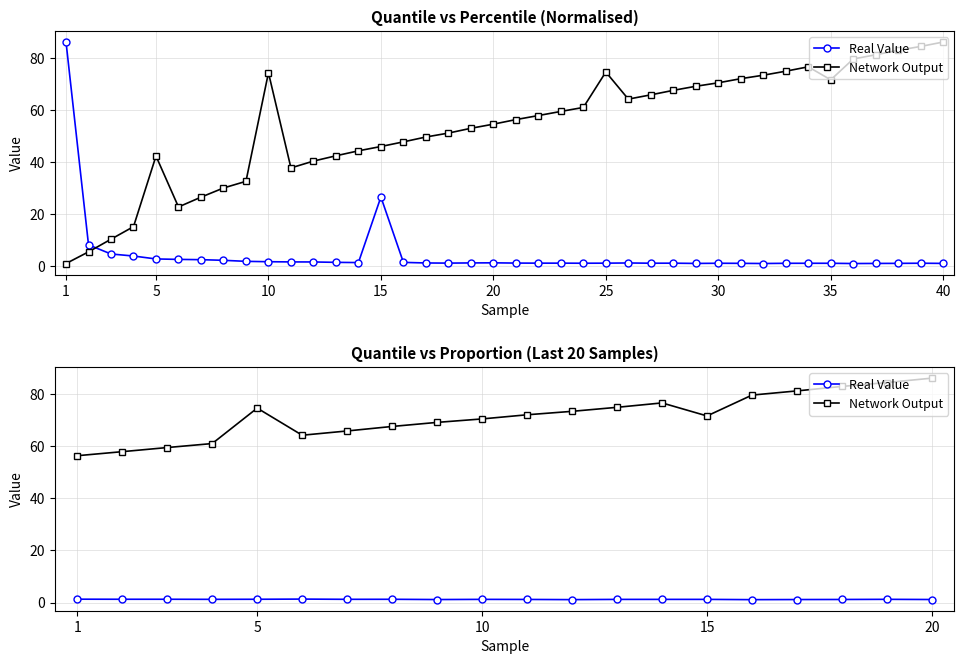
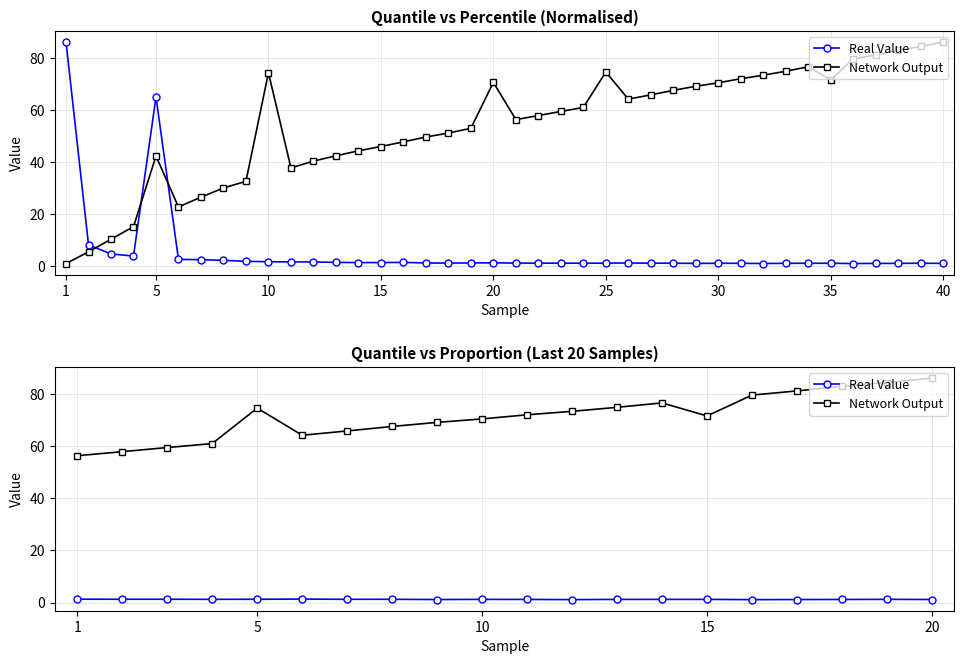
Quantile vs Percentile (Normalised), Real Value, 5: 3 -> 65
Quantile vs Percentile (Normalised), Real Value, 15: 27 -> 1
Quantile vs Percentile (Normalised), Network Output, 20: 55 -> 71
